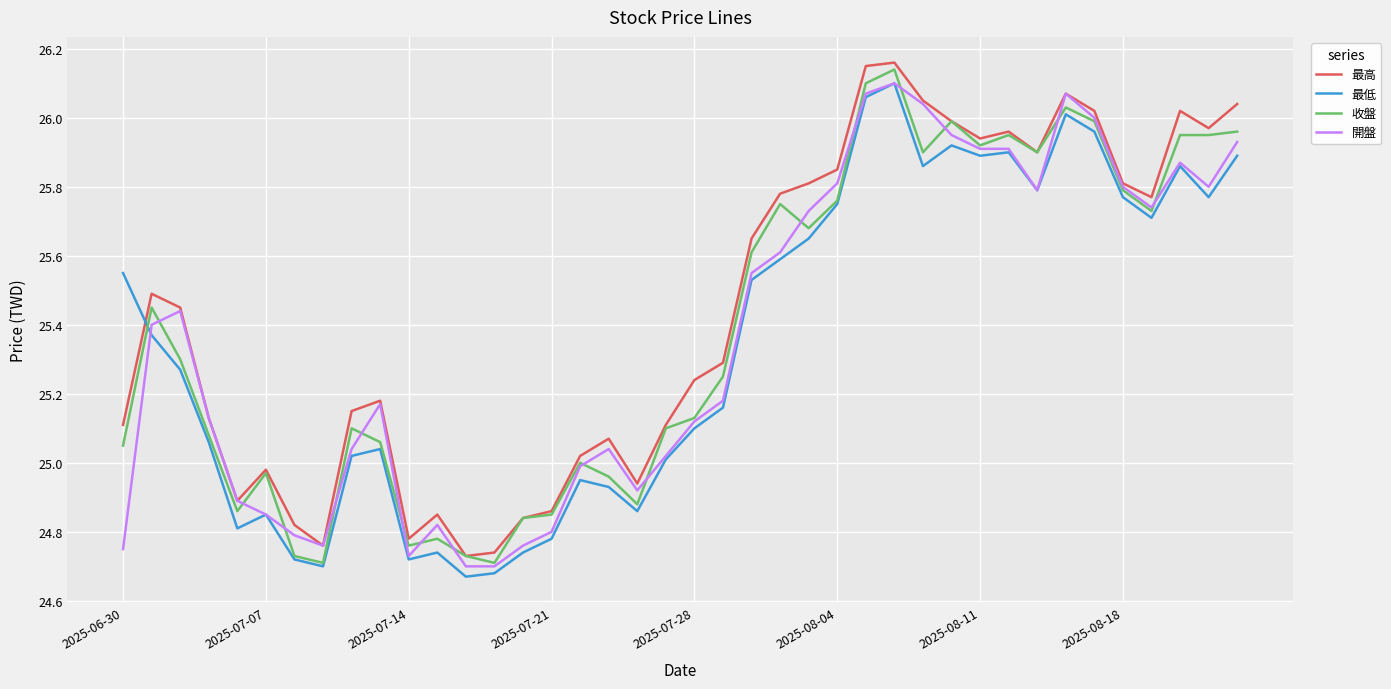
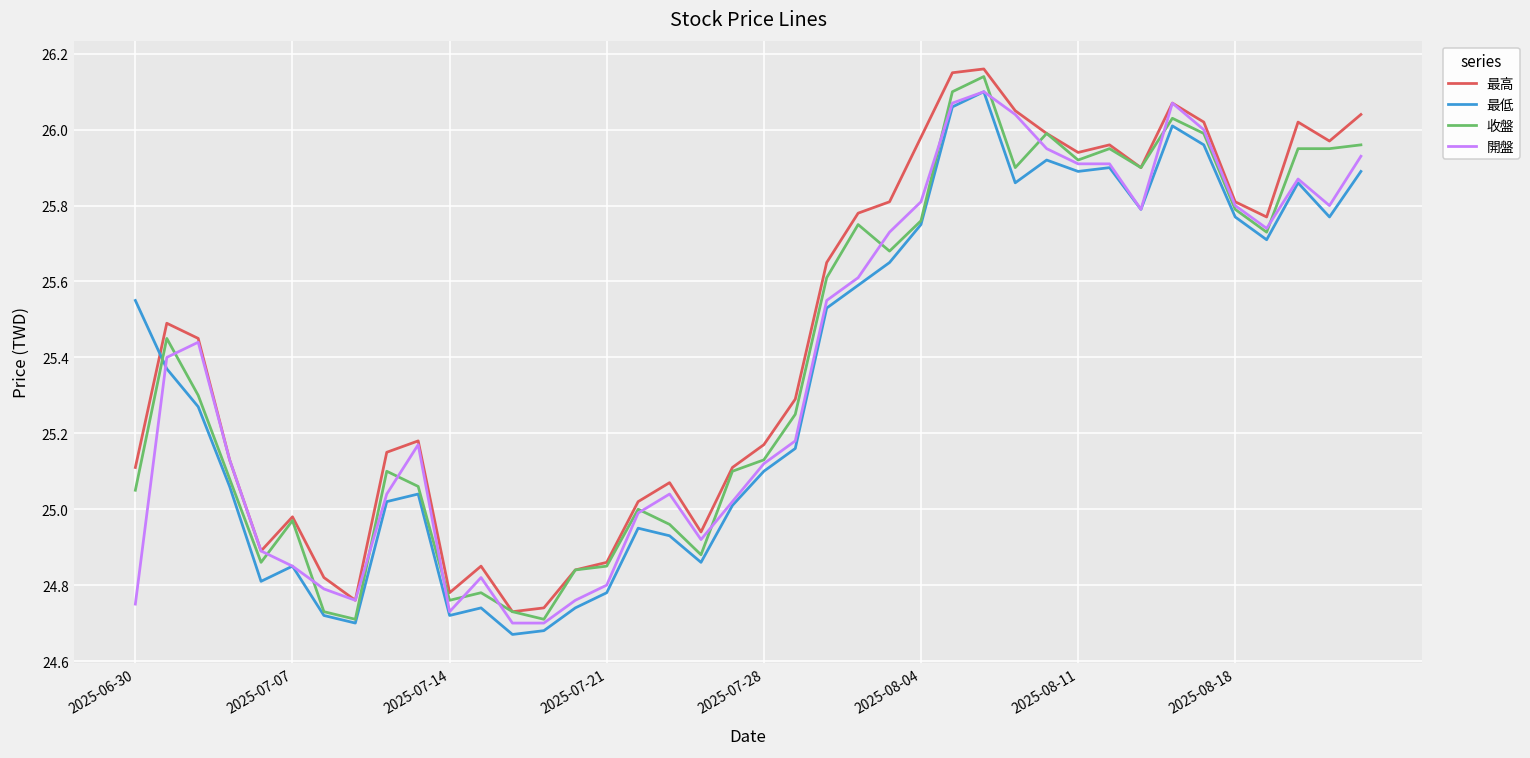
最高, 2025-07-28: 25.24 -> 25.17
最高, 2025-08-04: 25.85 -> 25.98
